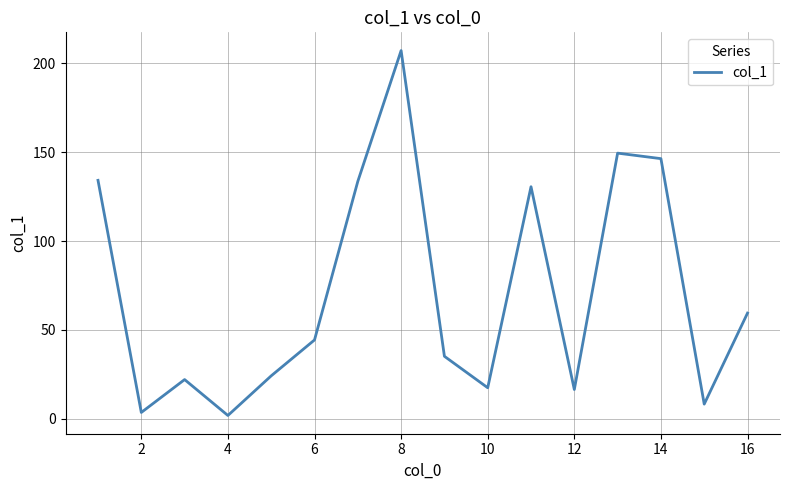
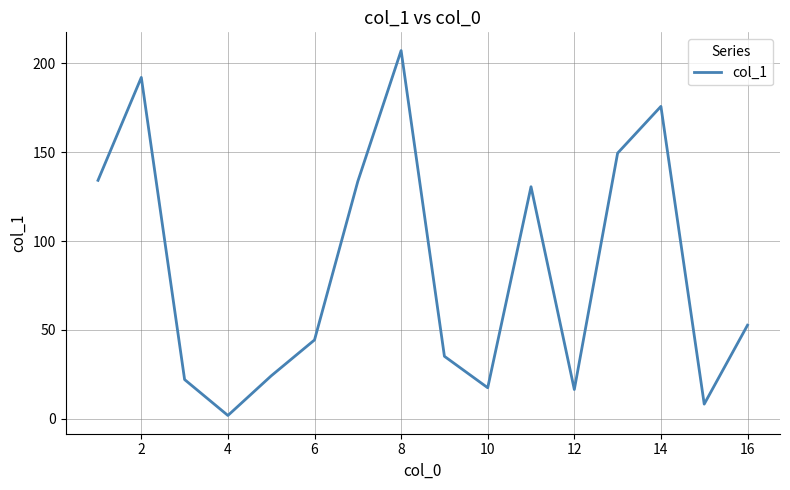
2: 4 -> 192
14: 146 -> 176
16: 60 -> 53
